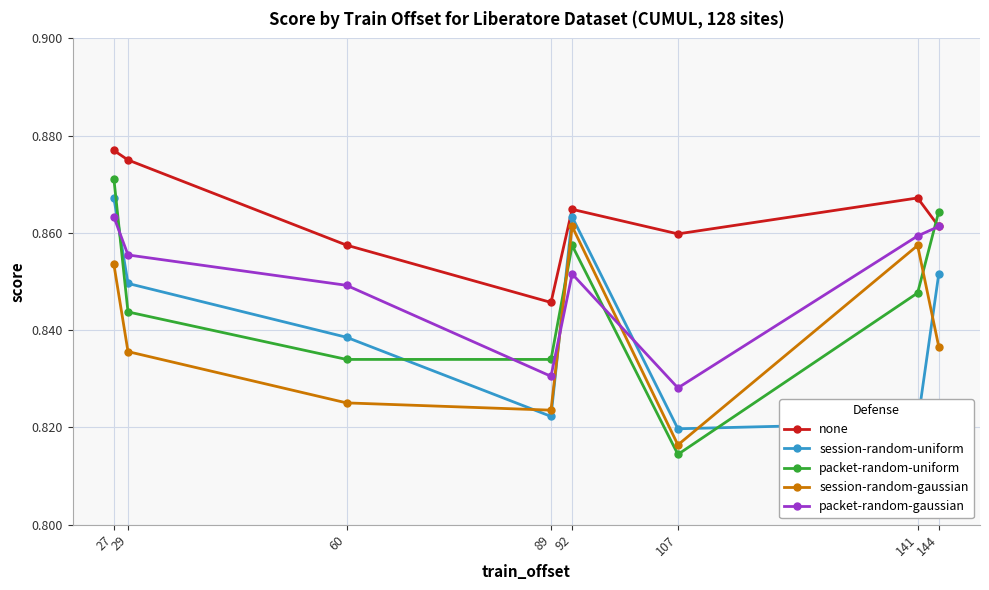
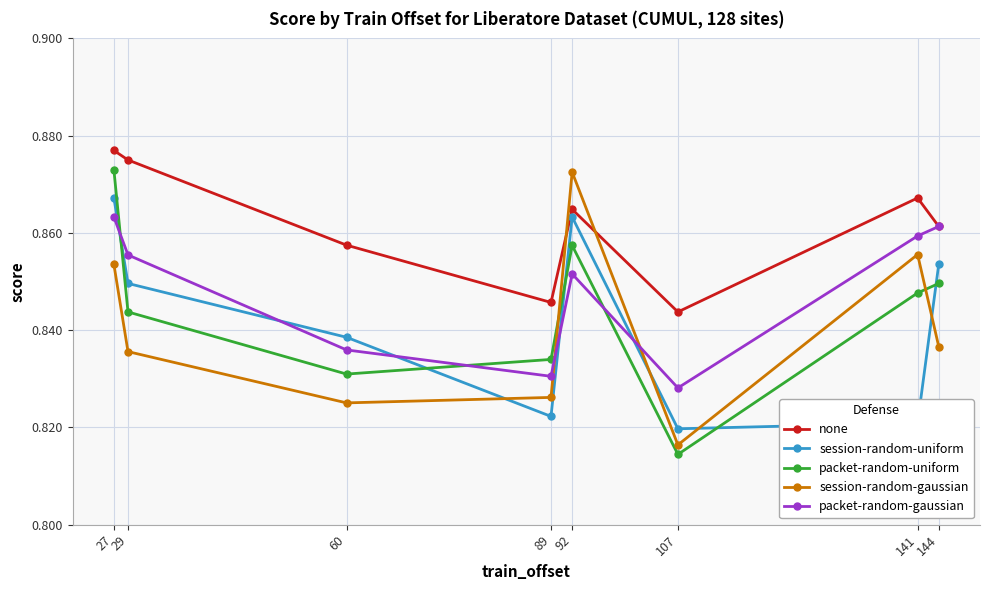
packet-random-uniform, 27: 0.871 -> 0.873
packet-random-uniform, 60: 0.834 -> 0.831
packet-random-gaussian, 60: 0.849 -> 0.836
session-random-gaussian, 89: 0.824 -> 0.826
session-random-gaussian, 92: 0.861 -> 0.873
none, 107: 0.860 -> 0.844
session-random-gaussian, 141: 0.857 -> 0.856
session-random-uniform, 144: 0.852 -> 0.854
packet-random-uniform, 144: 0.864 -> 0.850
